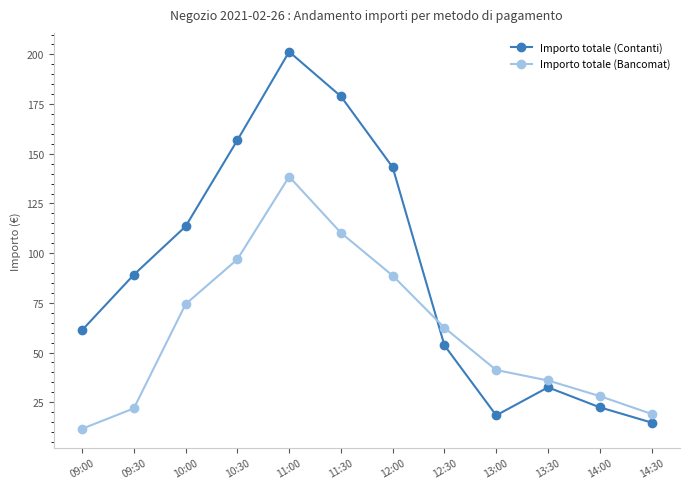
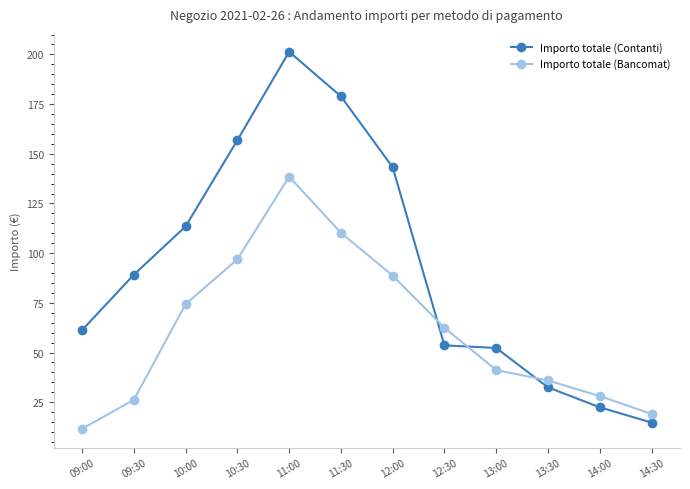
Importo totale (Bancomat), 09:30: 22 -> 26
Importo totale (Contanti), 13:00: 18 -> 52
